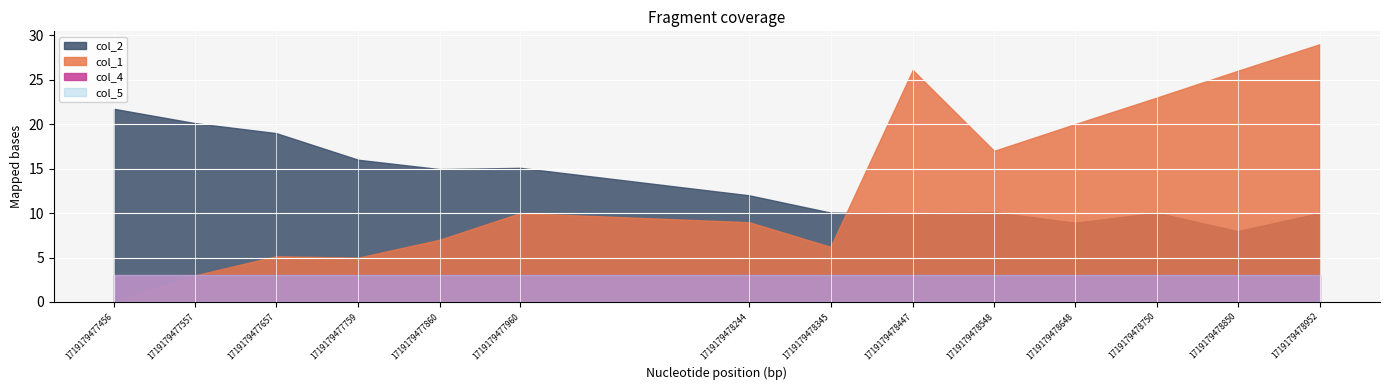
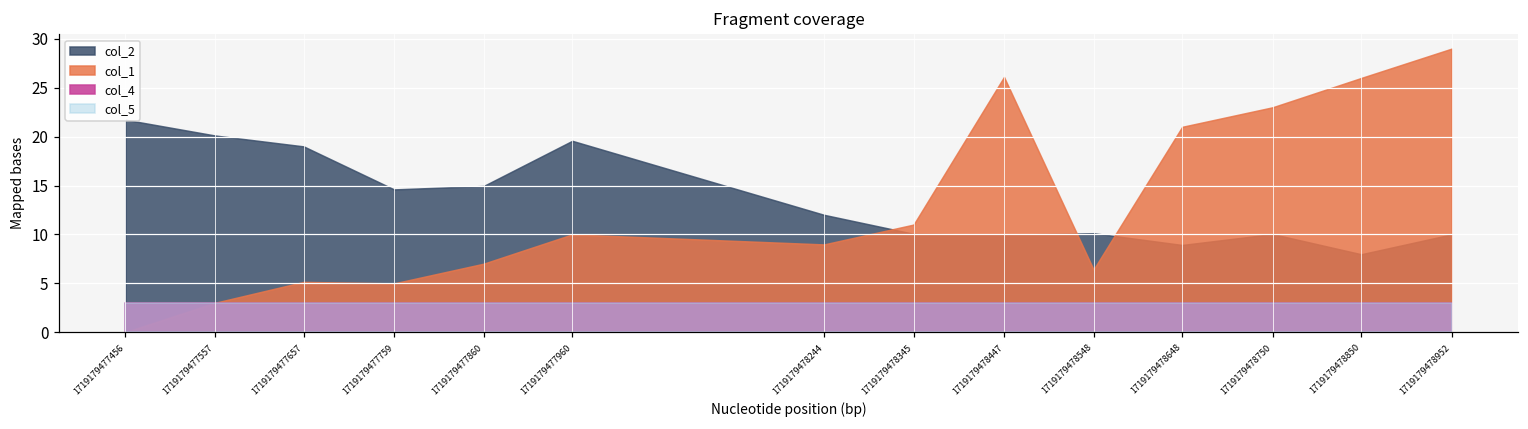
col_2, 1719179477759: 16 -> 15
col_2, 1719179477960: 15 -> 20
col_1, 1719179478345: 6 -> 11
col_1, 1719179478548: 17 -> 6
col_1, 1719179478648: 20 -> 21
